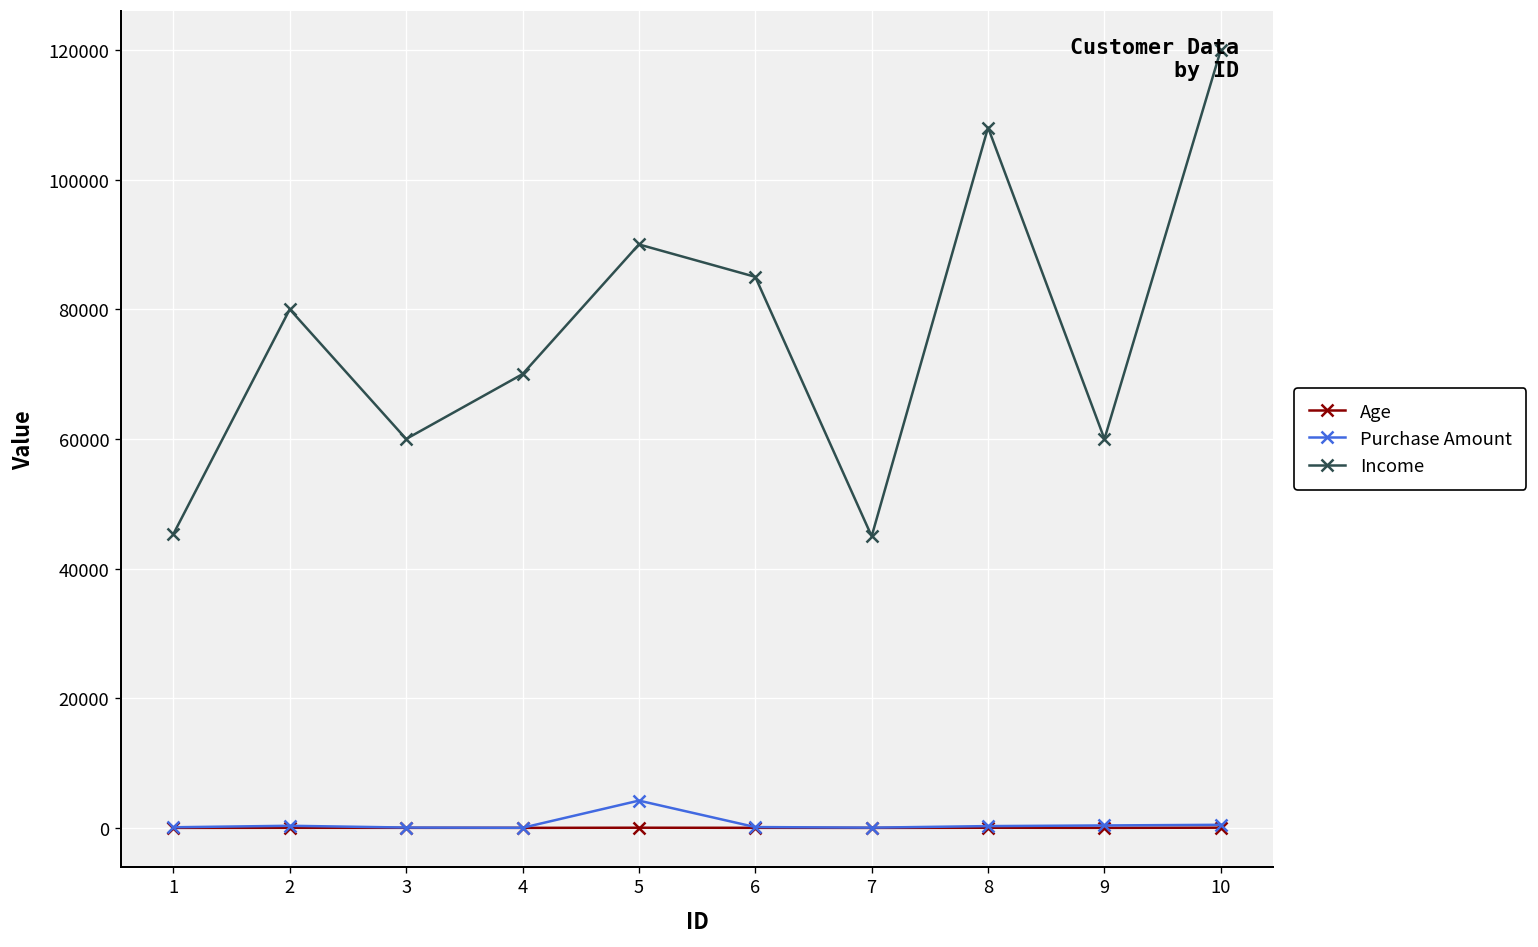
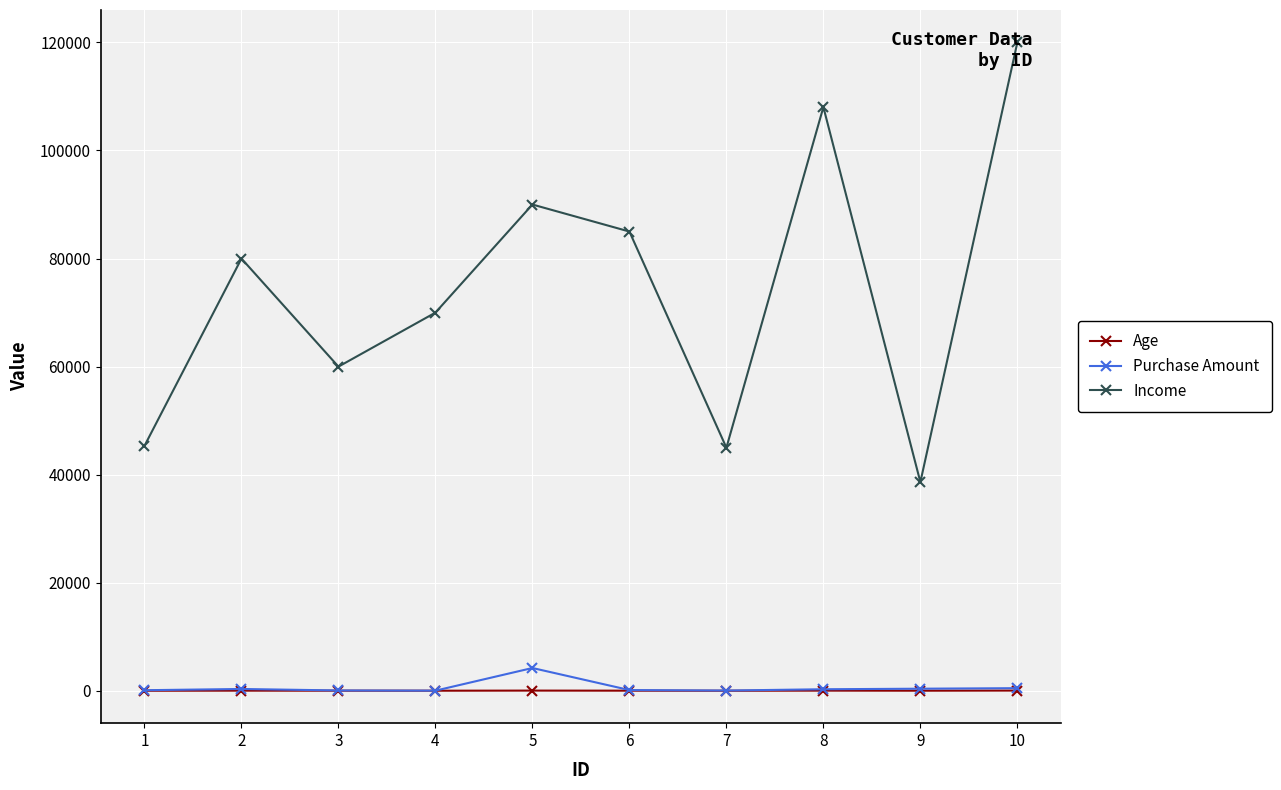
Income, 9: 60000 -> 39000
